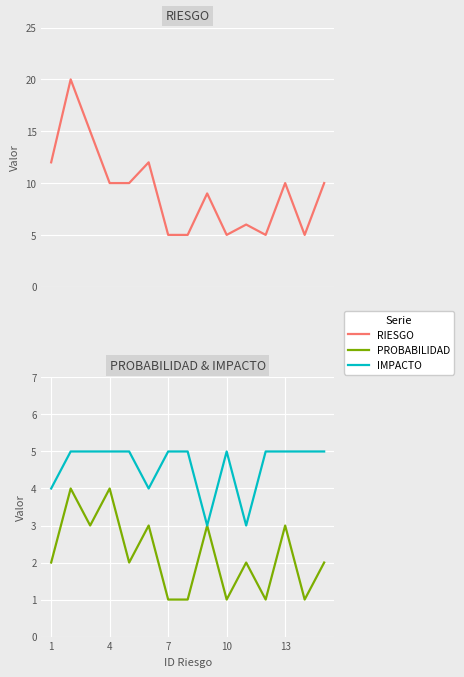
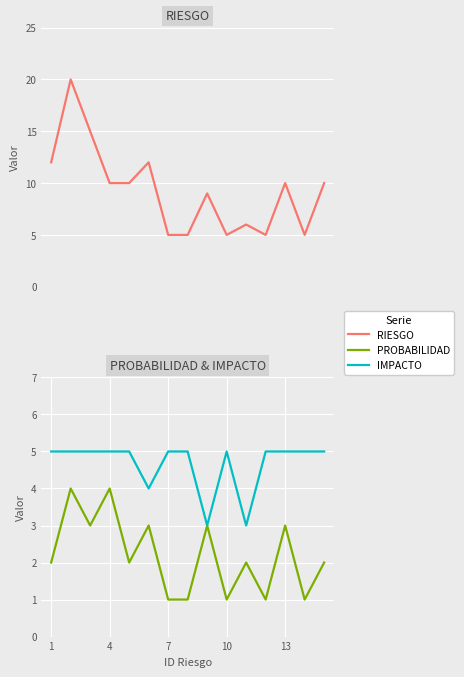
PROBABILIDAD & IMPACTO, IMPACTO, 1: 4 -> 5
